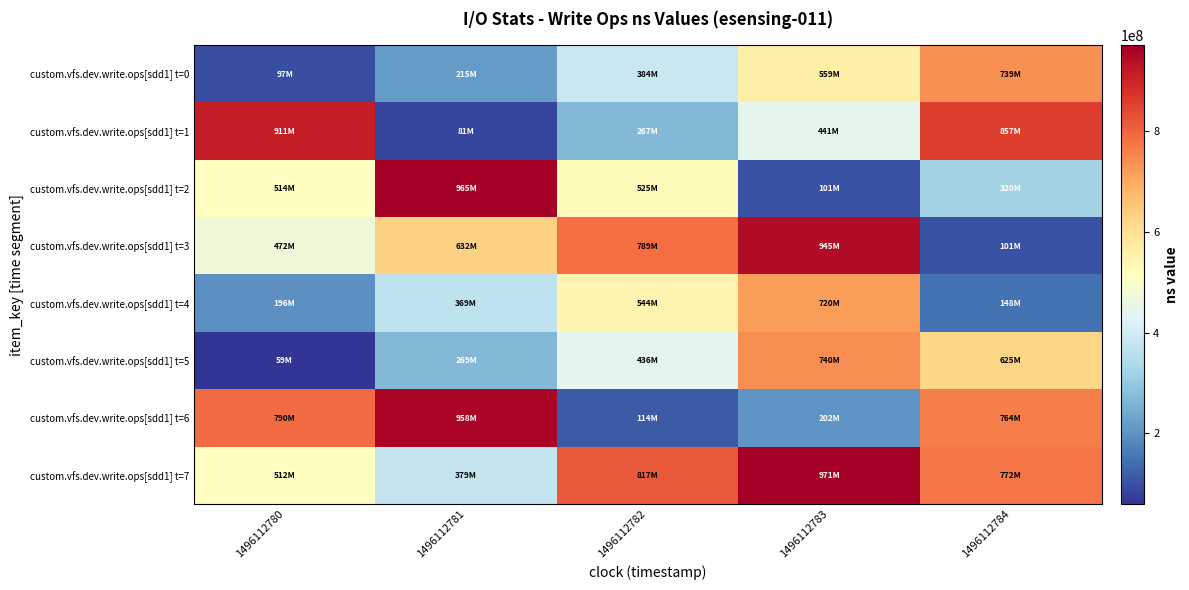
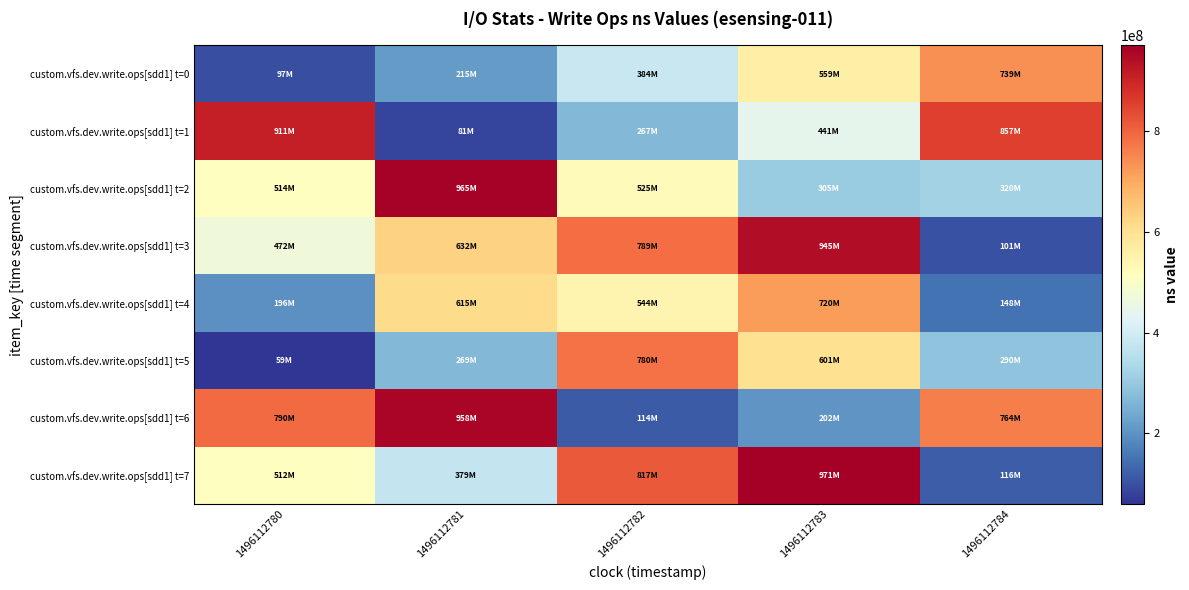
custom.vfs.dev.write.ops[sdd1] t=2, 1496112783: 101M -> 305M
custom.vfs.dev.write.ops[sdd1] t=4, 1496112781: 369M -> 615M
custom.vfs.dev.write.ops[sdd1] t=5, 1496112782: 436M -> 780M
custom.vfs.dev.write.ops[sdd1] t=5, 1496112783: 740M -> 601M
custom.vfs.dev.write.ops[sdd1] t=5, 1496112784: 625M -> 290M
custom.vfs.dev.write.ops[sdd1] t=7, 1496112784: 772M -> 116M
